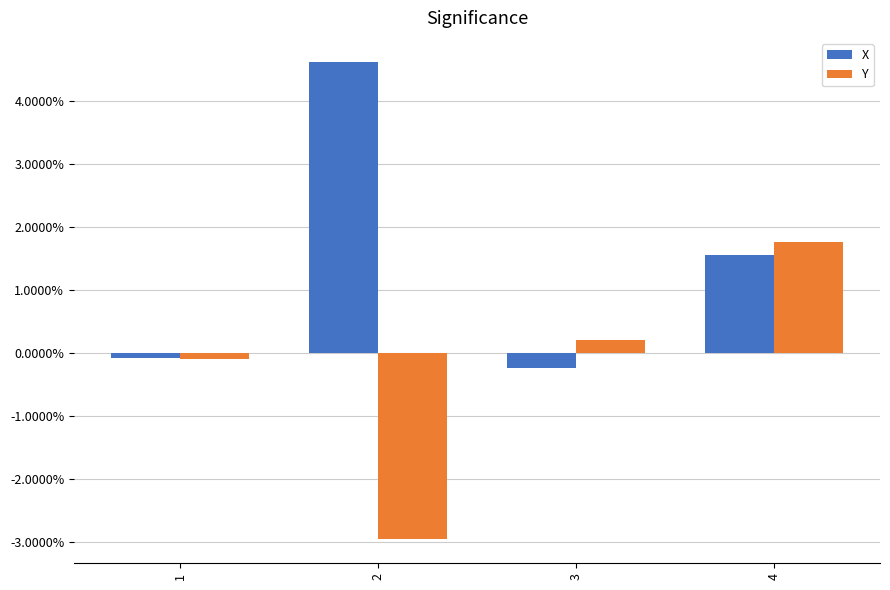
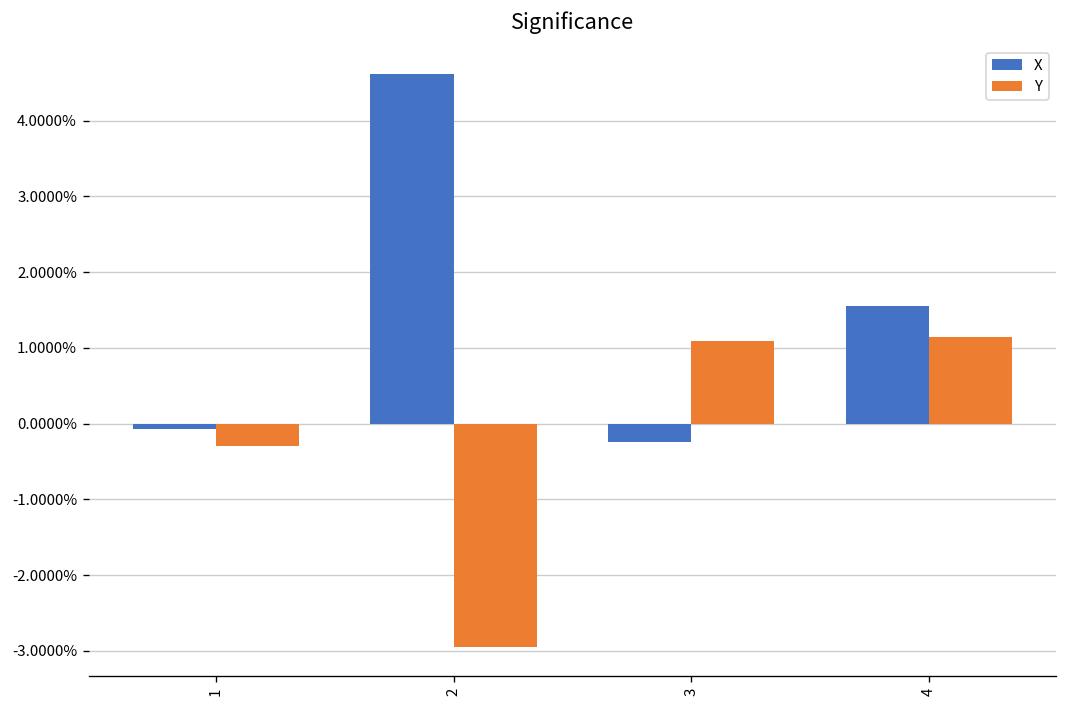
Y, 1: -0.1% -> -0.3%
Y, 3: 0.2% -> 1.1%
Y, 4: 1.8% -> 1.1%
